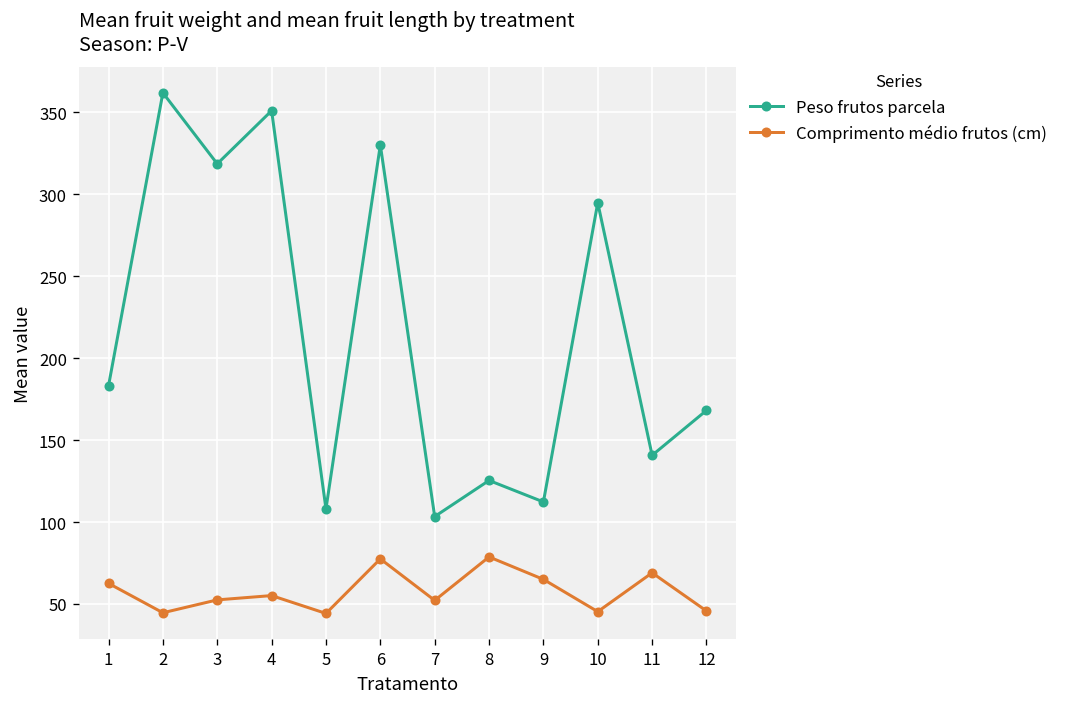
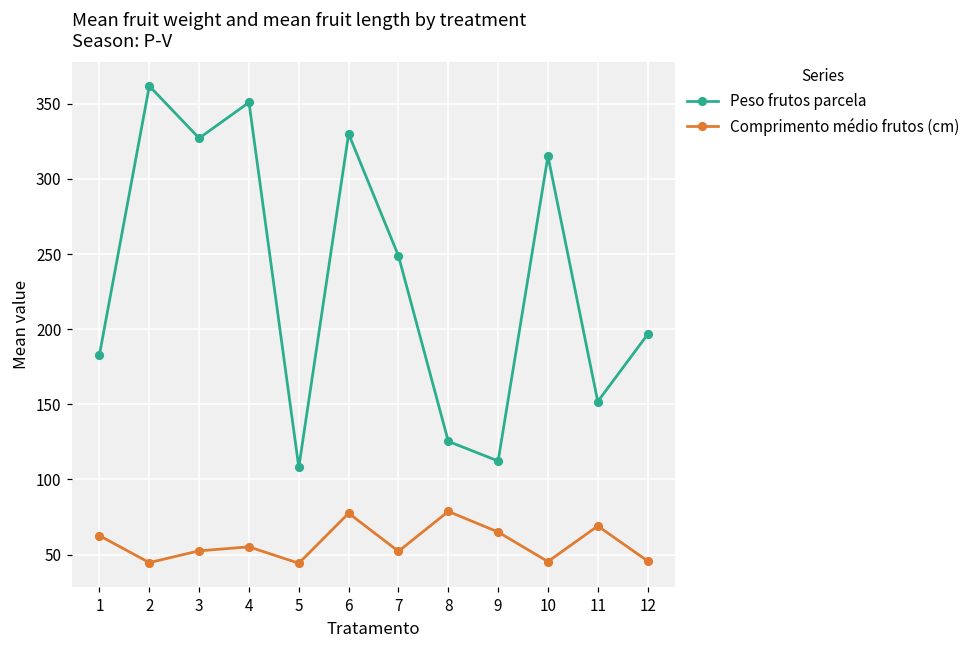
Peso frutos parcela, 3: 319 -> 327
Peso frutos parcela, 7: 103 -> 249
Peso frutos parcela, 10: 295 -> 315
Peso frutos parcela, 11: 141 -> 152
Peso frutos parcela, 12: 168 -> 197
